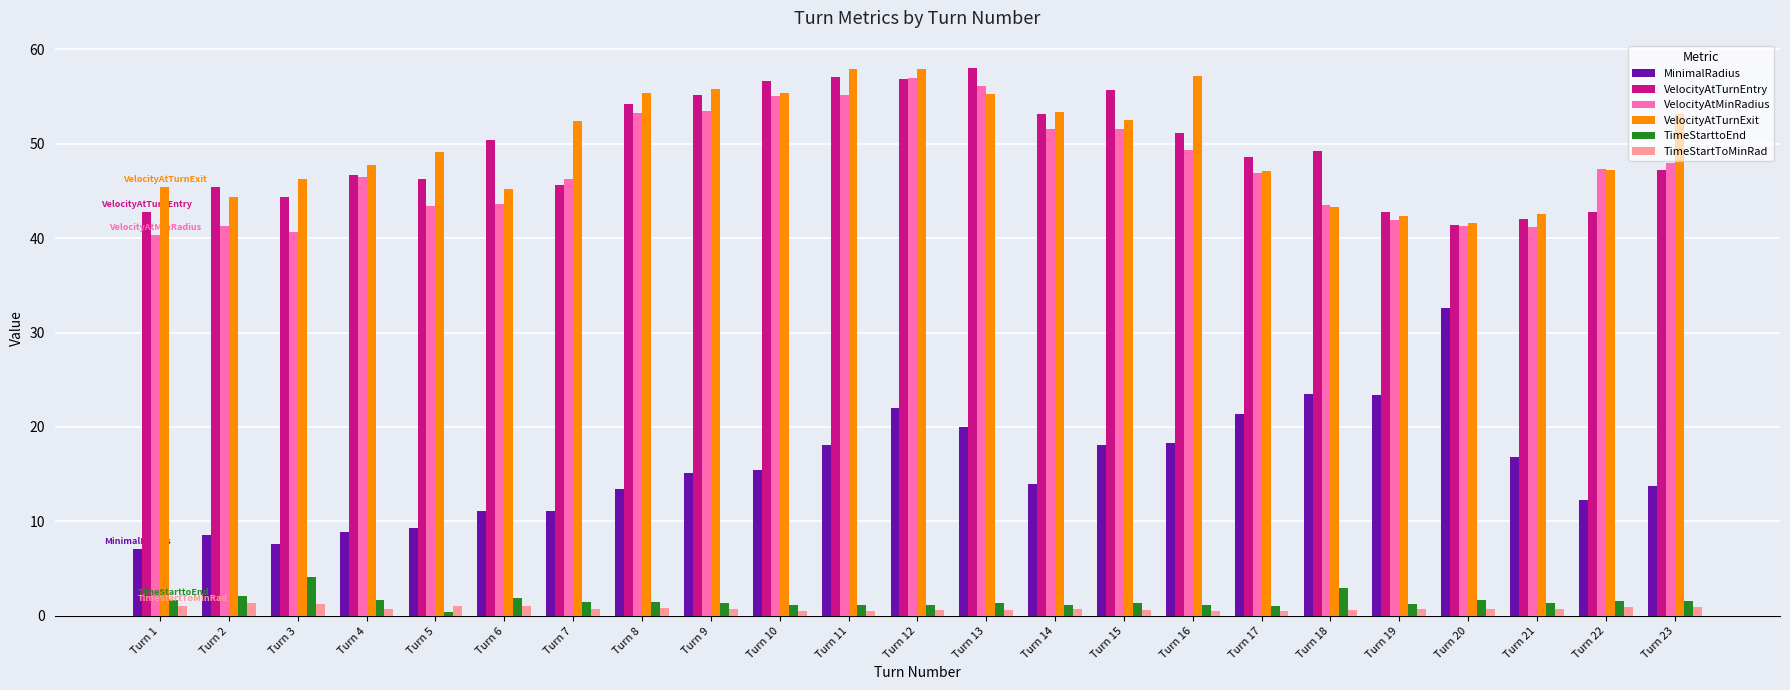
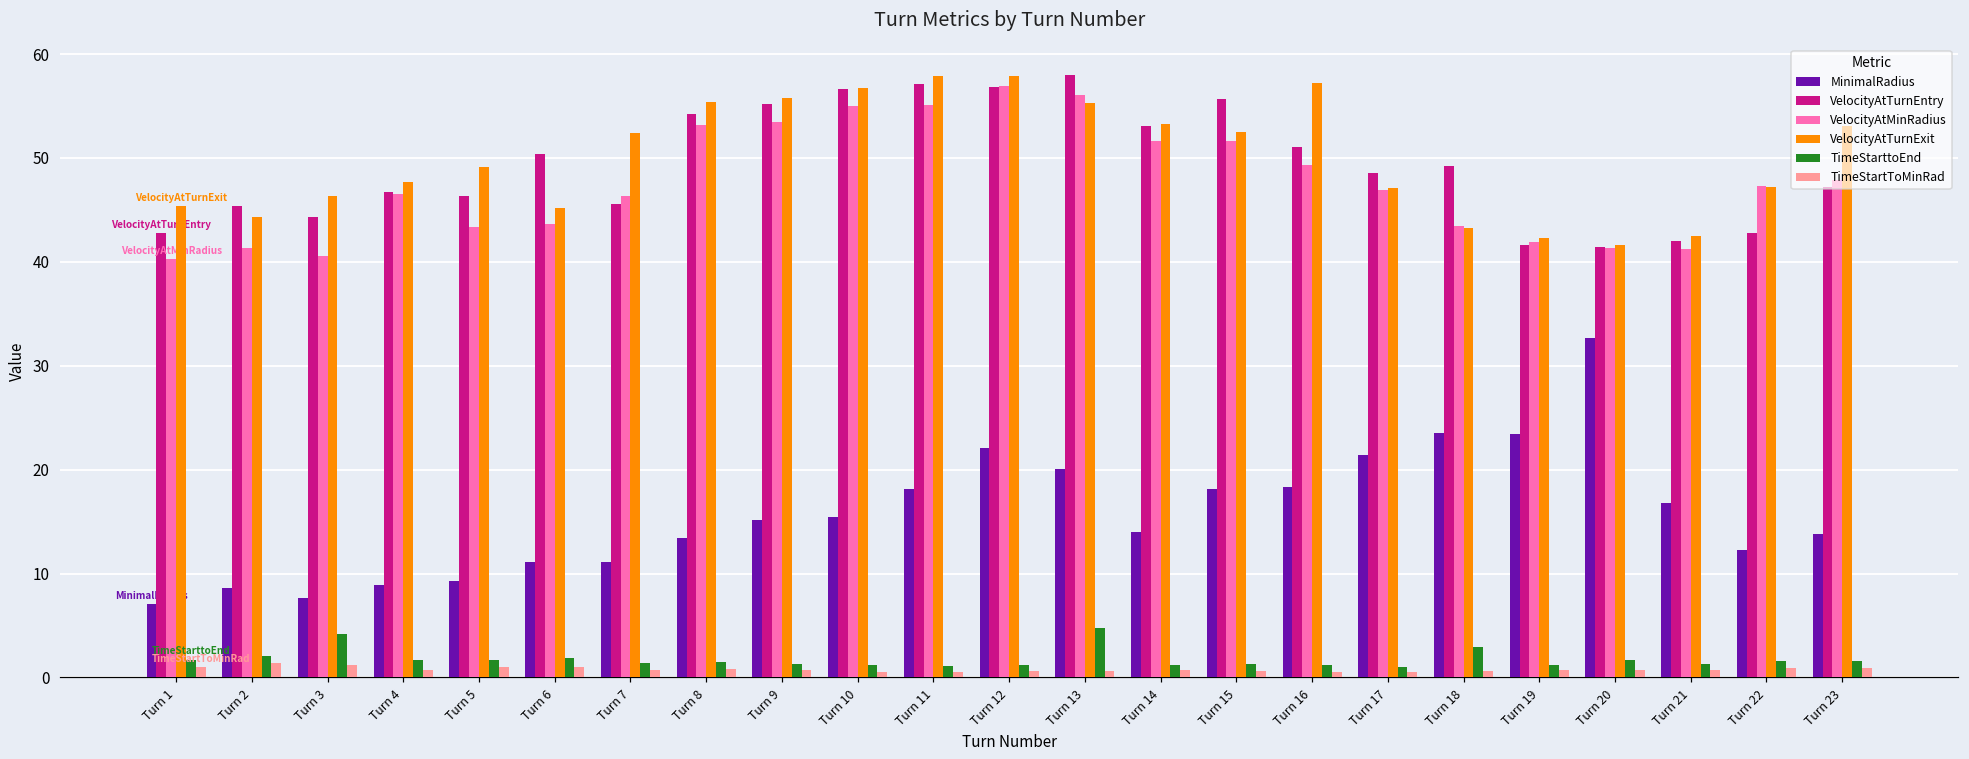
TimeStarttoEnd, Turn 5: 0 -> 2
VelocityAtTurnExit, Turn 10: 55 -> 57
TimeStarttoEnd, Turn 13: 1 -> 5
VelocityAtTurnEntry, Turn 19: 43 -> 42
